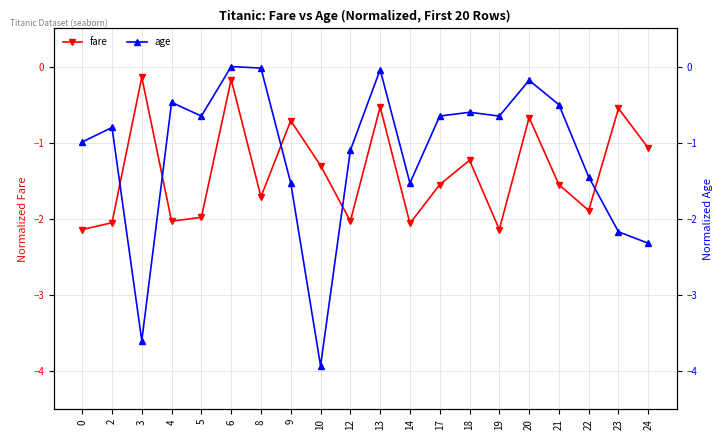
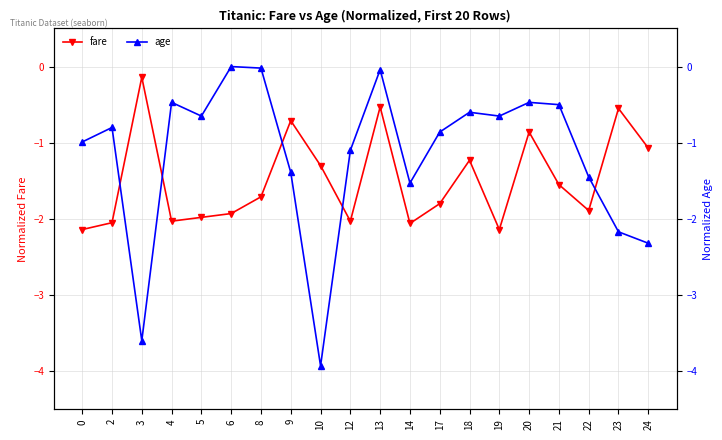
fare, 6: -0.2 -> -1.9
fare, 17: -1.6 -> -1.8
fare, 20: -0.7 -> -0.9
age, 9: -1.5 -> -1.4
age, 17: -0.7 -> -0.9
age, 20: -0.2 -> -0.5
